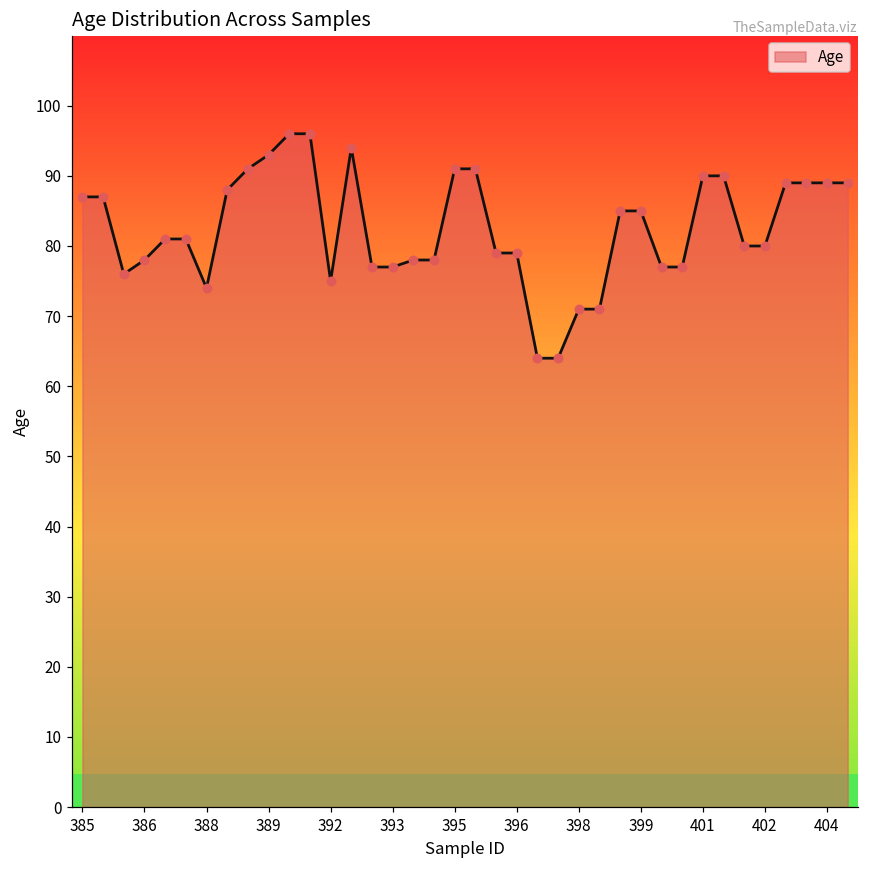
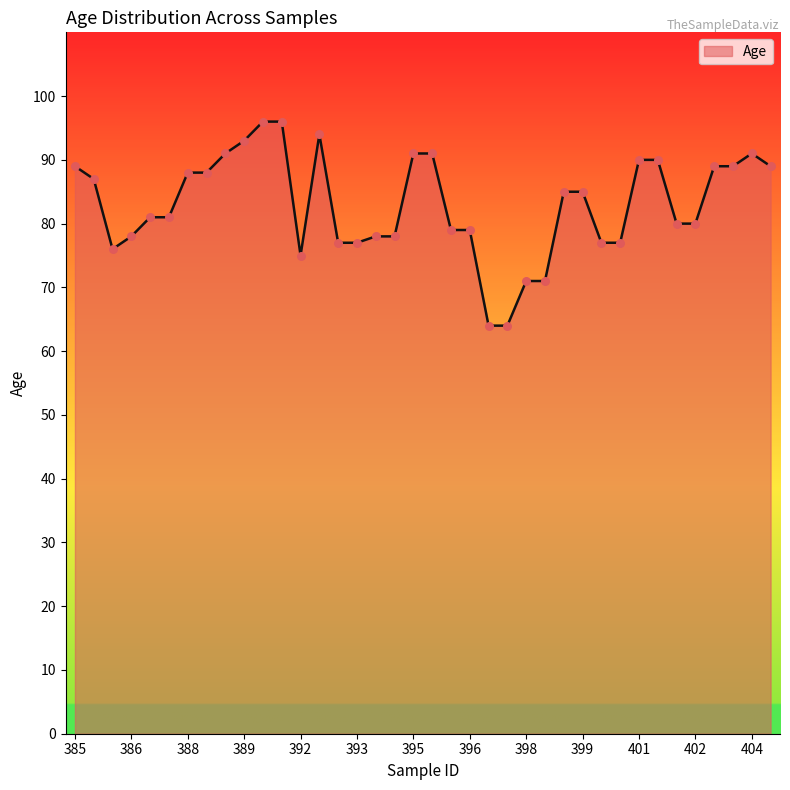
385: 87 -> 89
388: 74 -> 88
404: 89 -> 91
